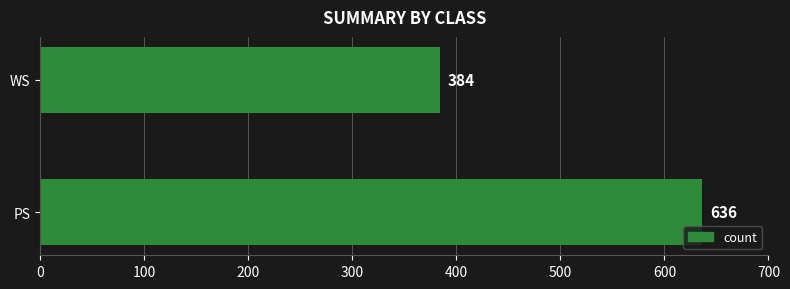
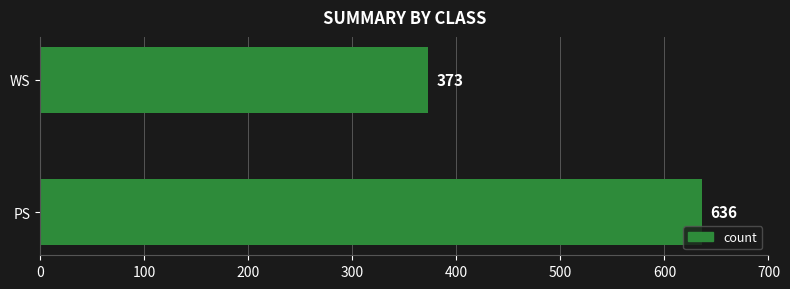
WS: 384 -> 373
